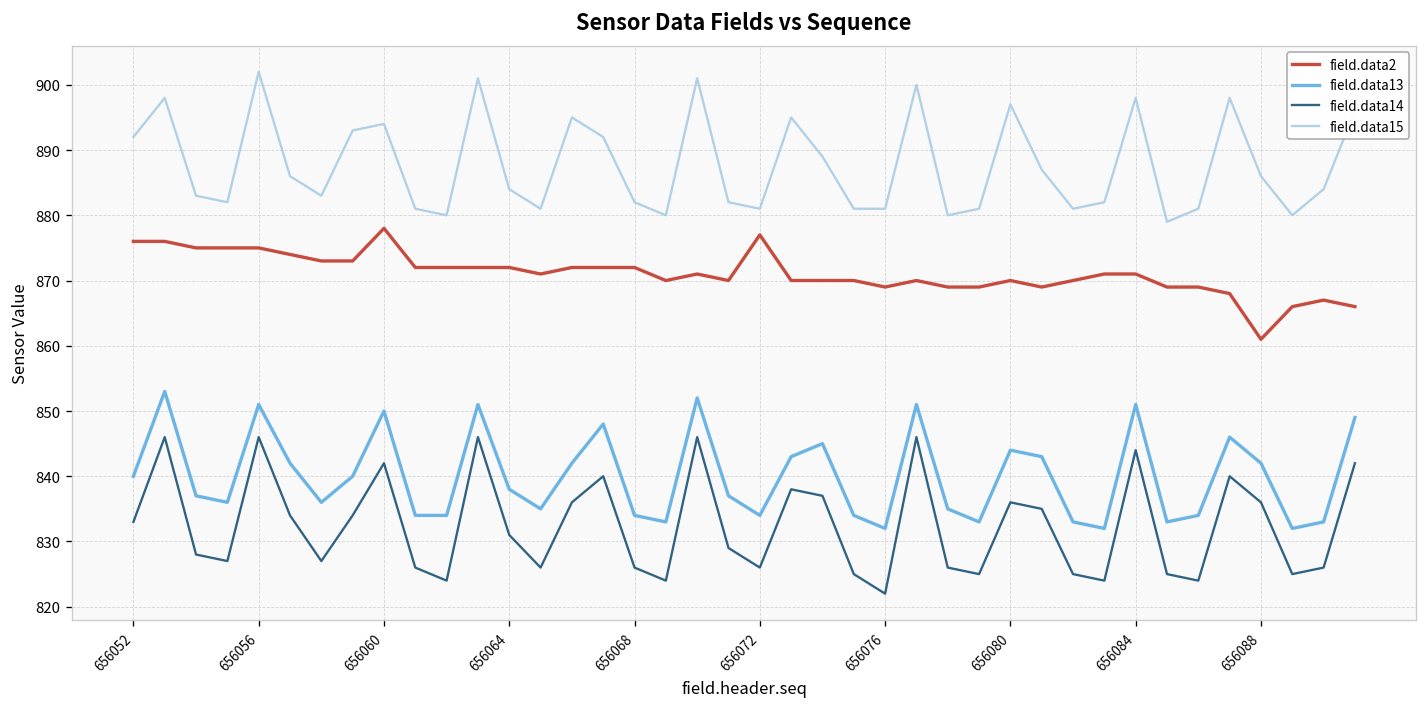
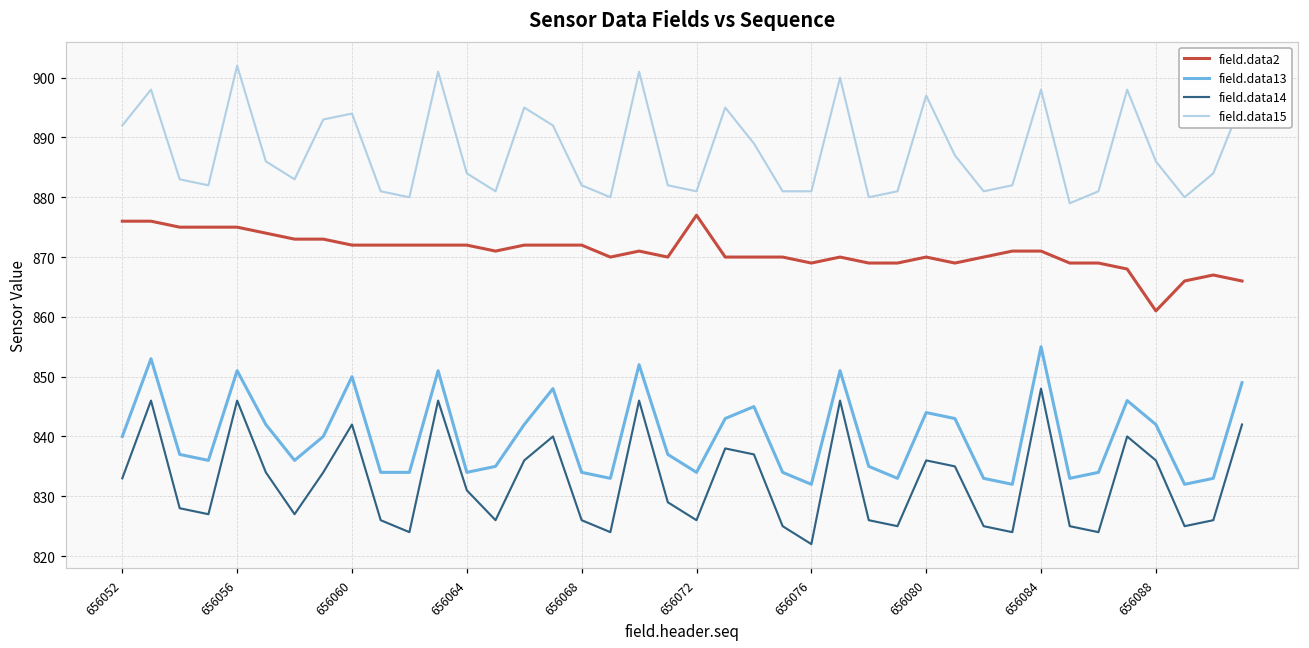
field.data2, 656060: 878 -> 872
field.data13, 656064: 838 -> 834
field.data13, 656084: 851 -> 855
field.data14, 656084: 844 -> 848
